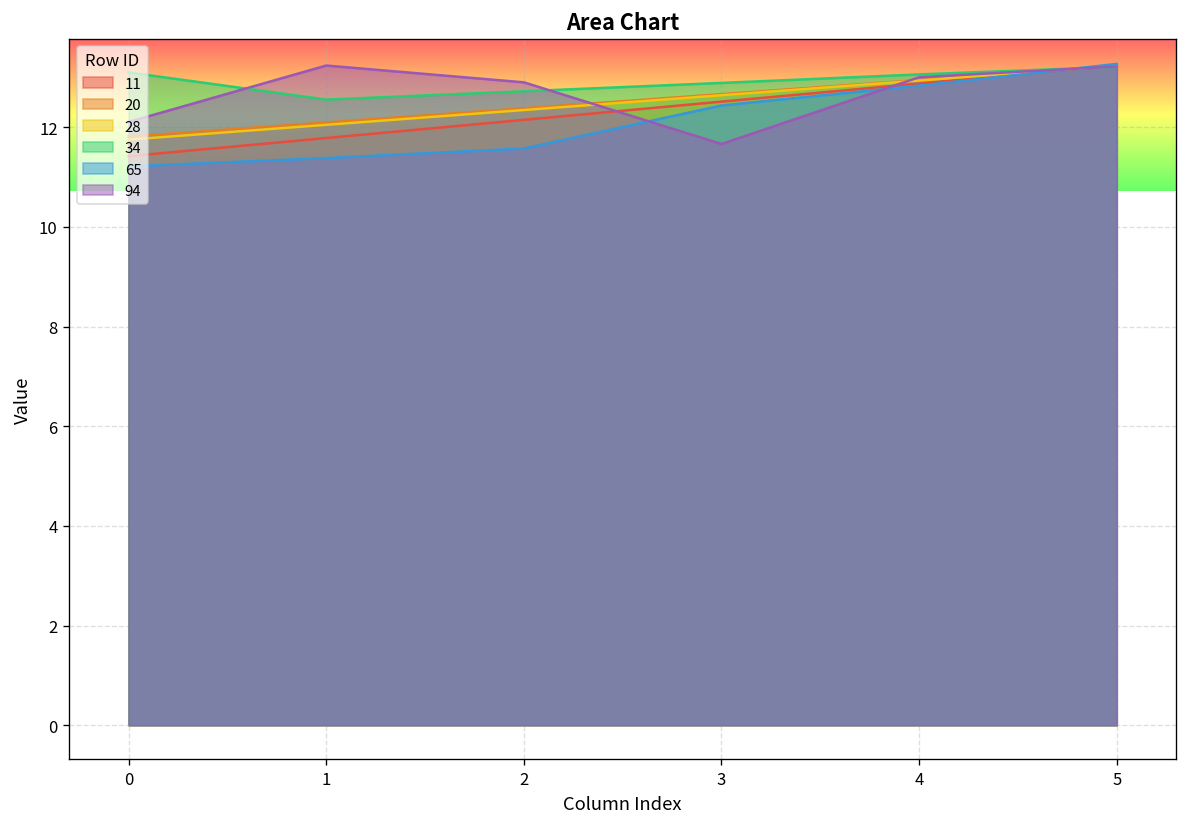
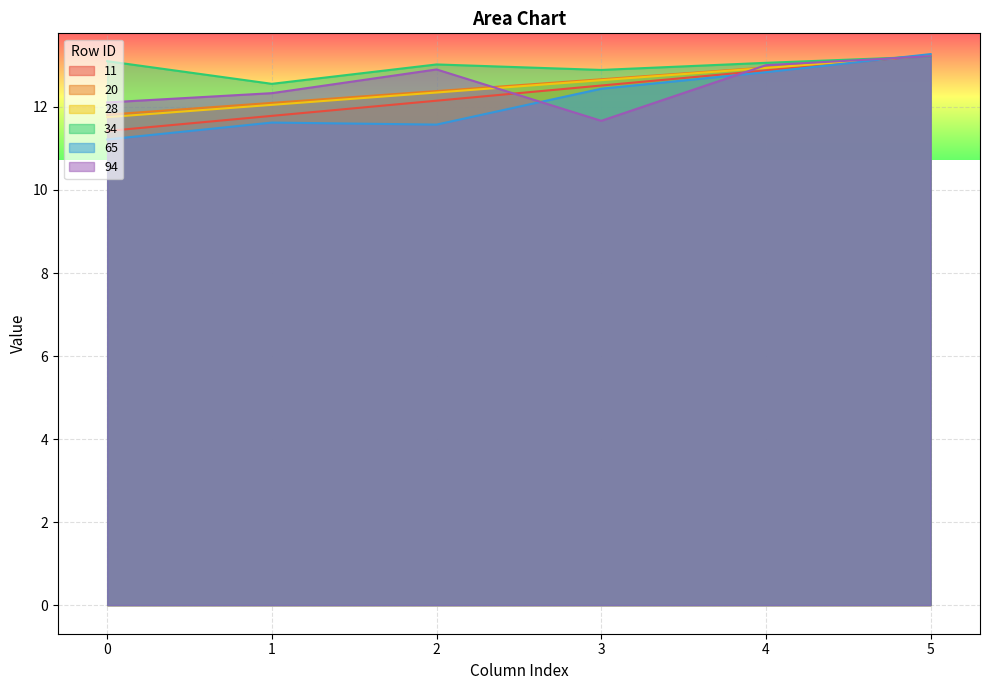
65, 1: 11.4 -> 11.6
94, 1: 13.2 -> 12.3
34, 2: 12.7 -> 13.0
